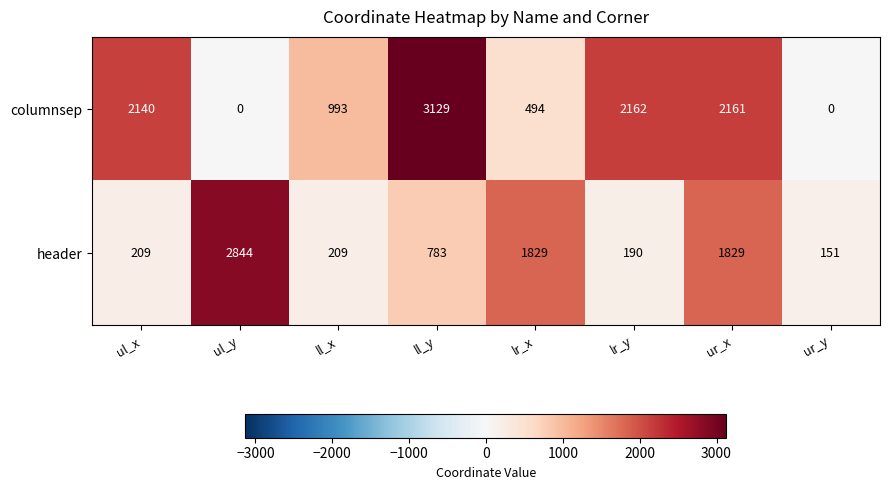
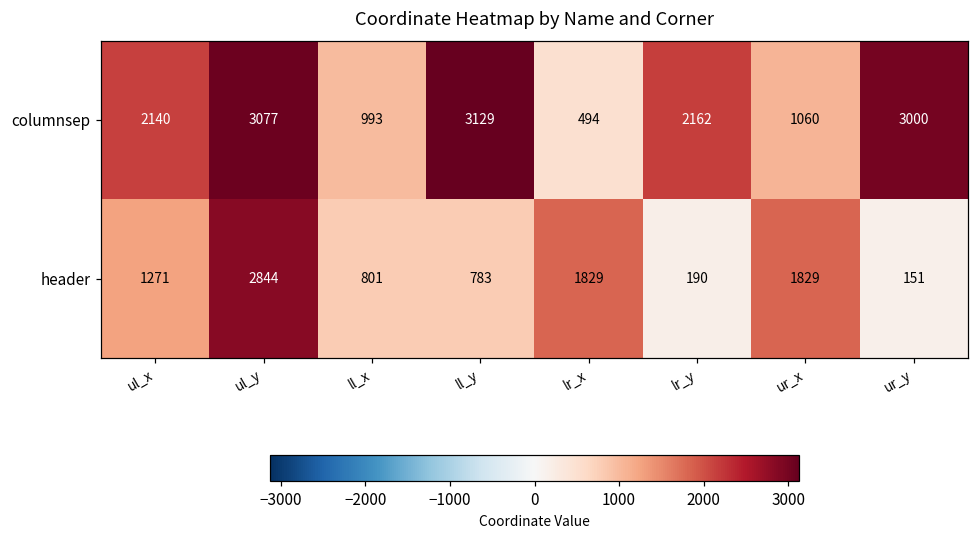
columnsep, ul_y: 0 -> 3077
columnsep, ur_x: 2161 -> 1060
columnsep, ur_y: 0 -> 3000
header, ul_x: 209 -> 1271
header, ll_x: 209 -> 801
